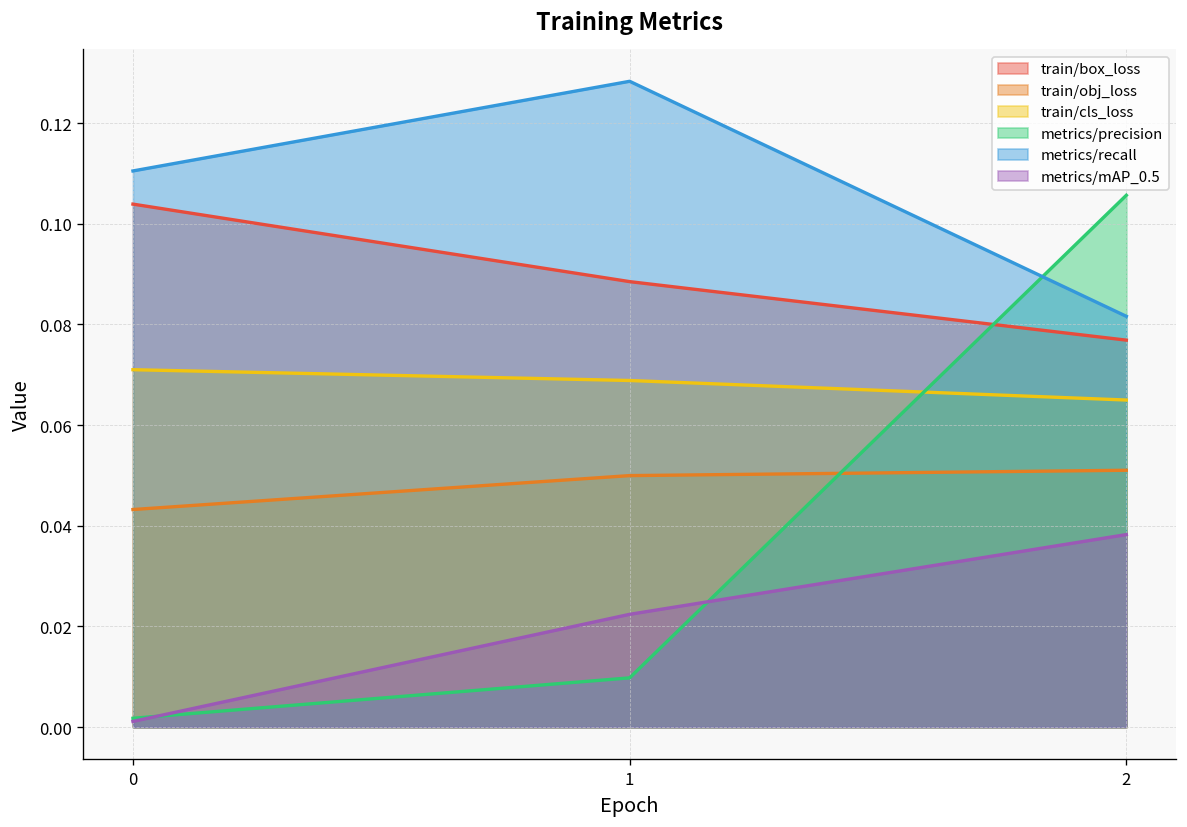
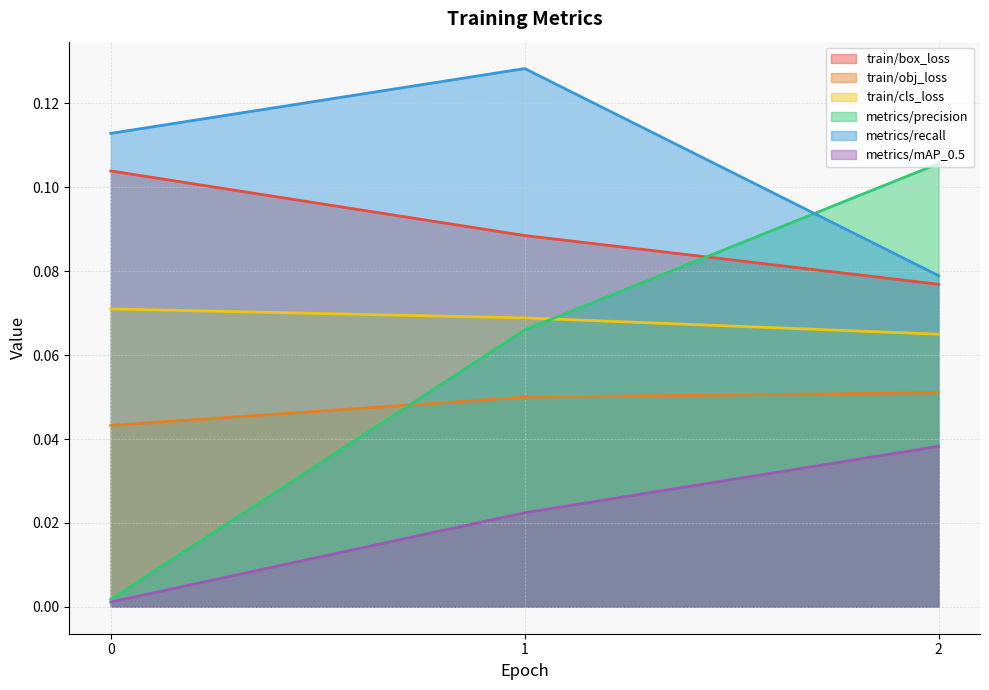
metrics/recall, 0: 0.111 -> 0.113
metrics/precision, 1: 0.010 -> 0.066
metrics/recall, 2: 0.082 -> 0.079
